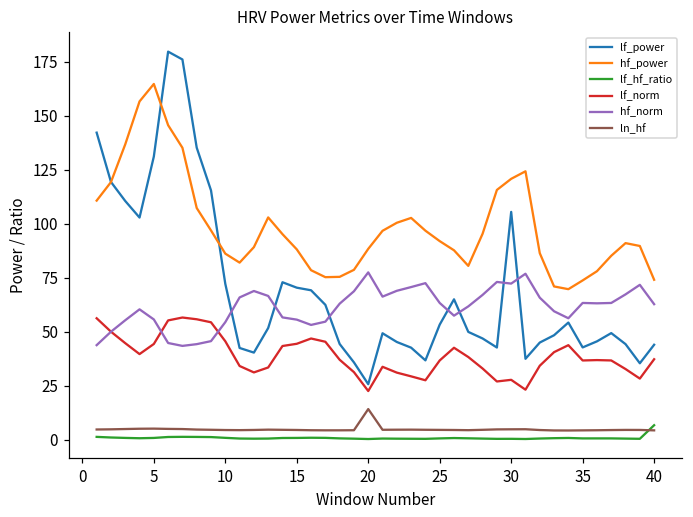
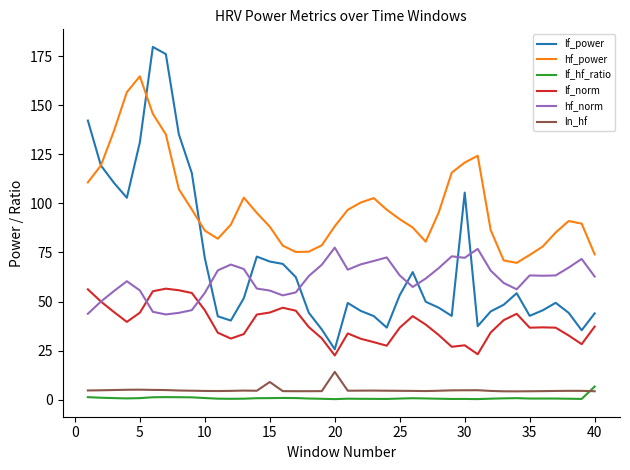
ln_hf, 15: 4 -> 9
